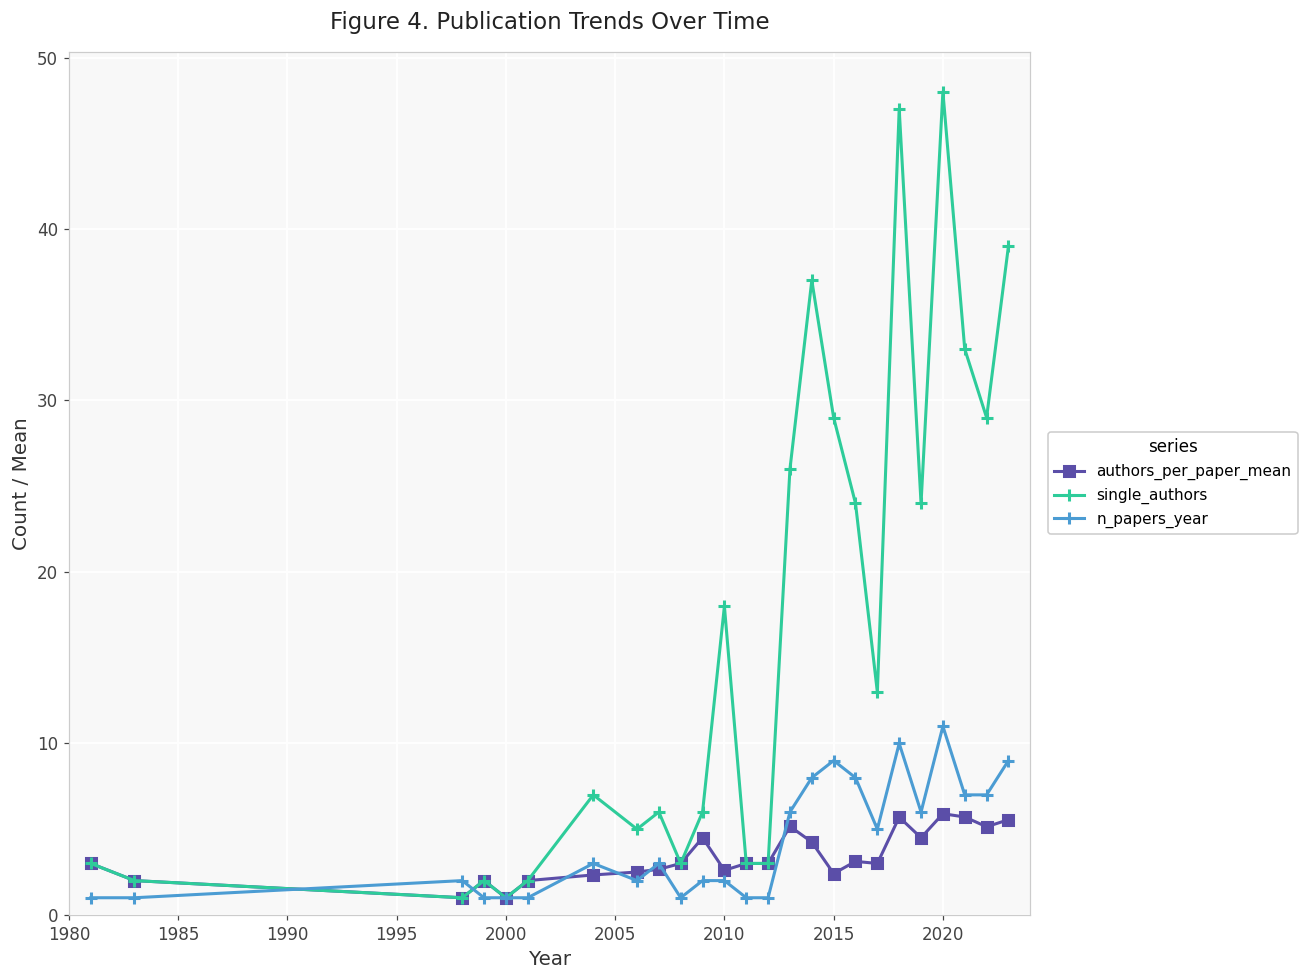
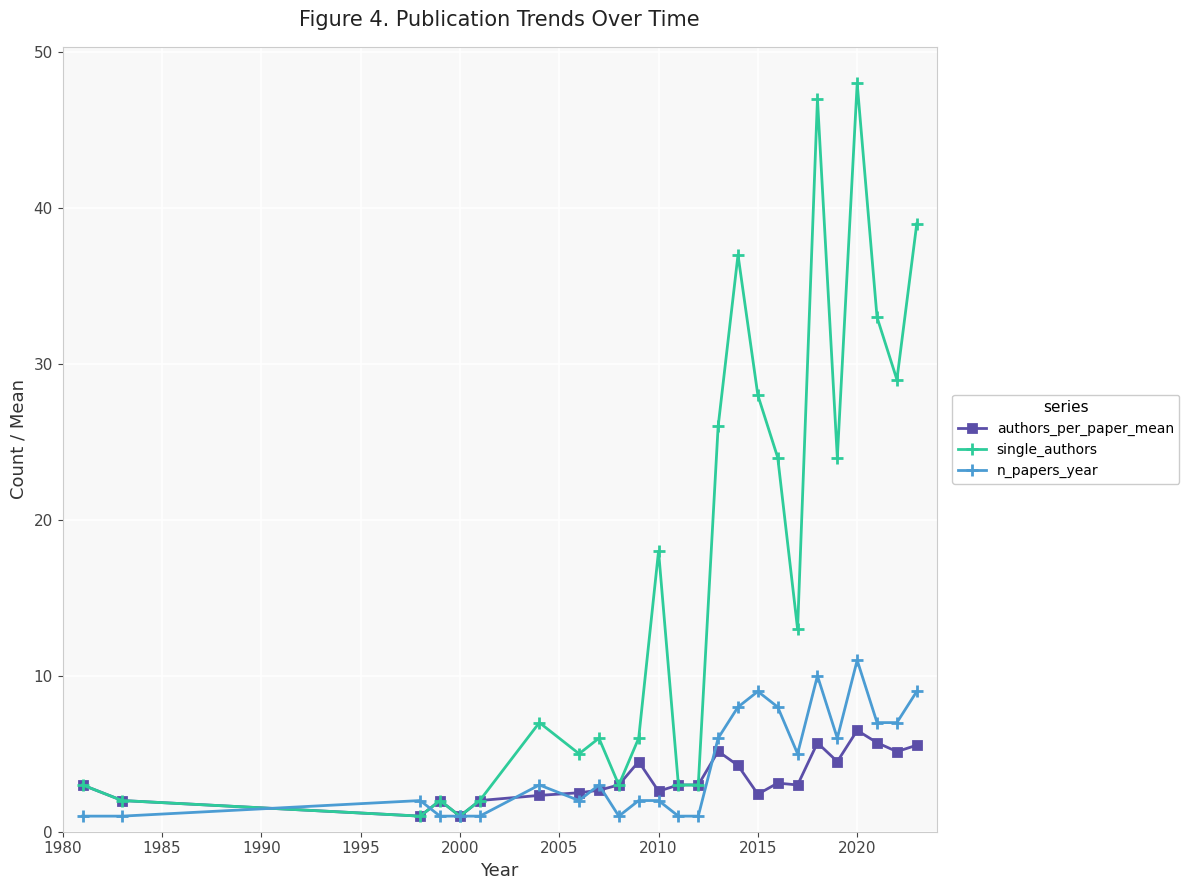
single_authors, 2015: 29 -> 28
authors_per_paper_mean, 2020: 5.9 -> 6.5
